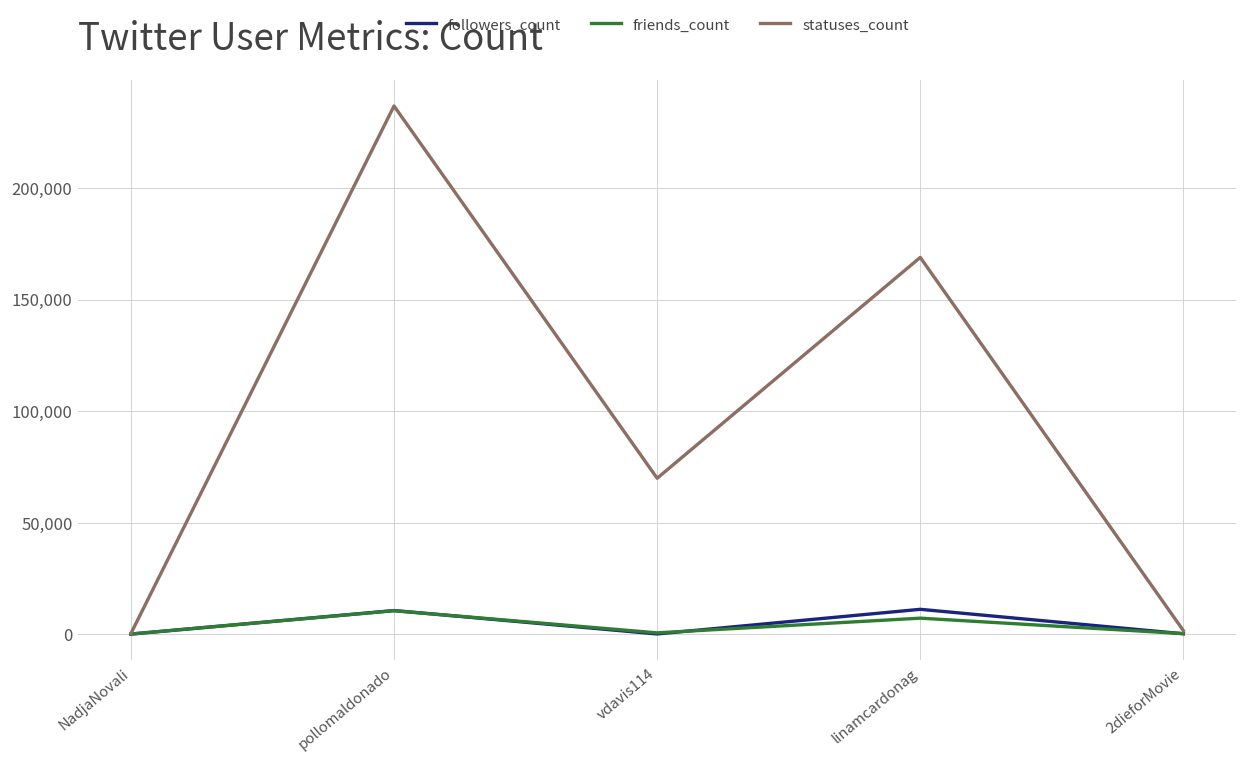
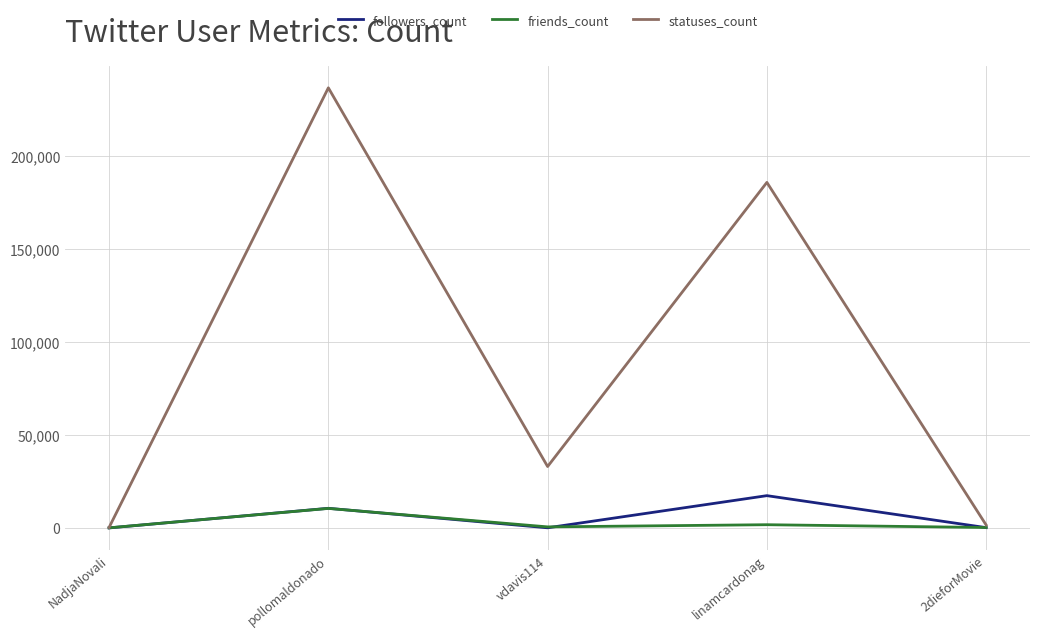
statuses_count, vdavis114: 70,000 -> 33,000
followers_count, linamcardonag: 11,000 -> 17,000
friends_count, linamcardonag: 7,000 -> 2,000
statuses_count, linamcardonag: 169,000 -> 186,000
